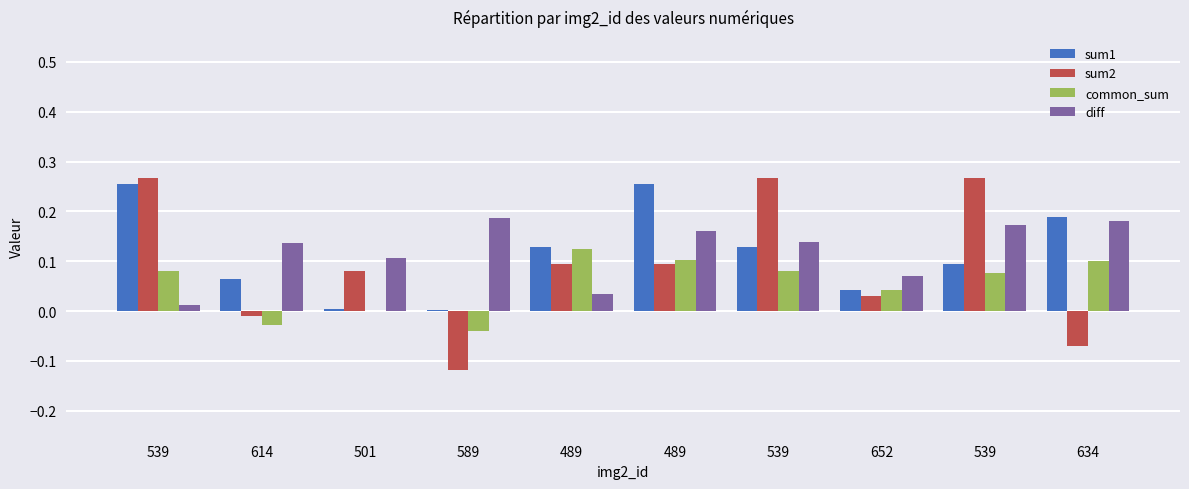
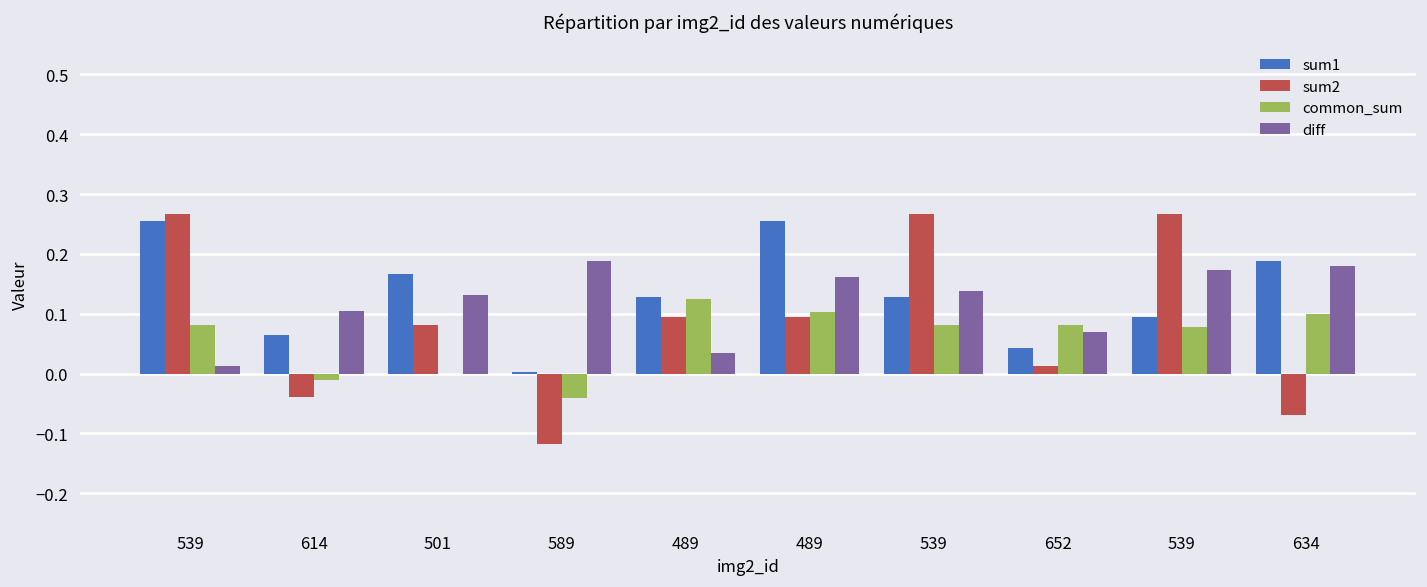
sum2, 614: -0.01 -> -0.04
common_sum, 614: -0.03 -> -0.01
diff, 614: 0.14 -> 0.10
sum1, 501: 0.00 -> 0.17
diff, 501: 0.11 -> 0.13
sum2, 652: 0.03 -> 0.01
common_sum, 652: 0.04 -> 0.08
